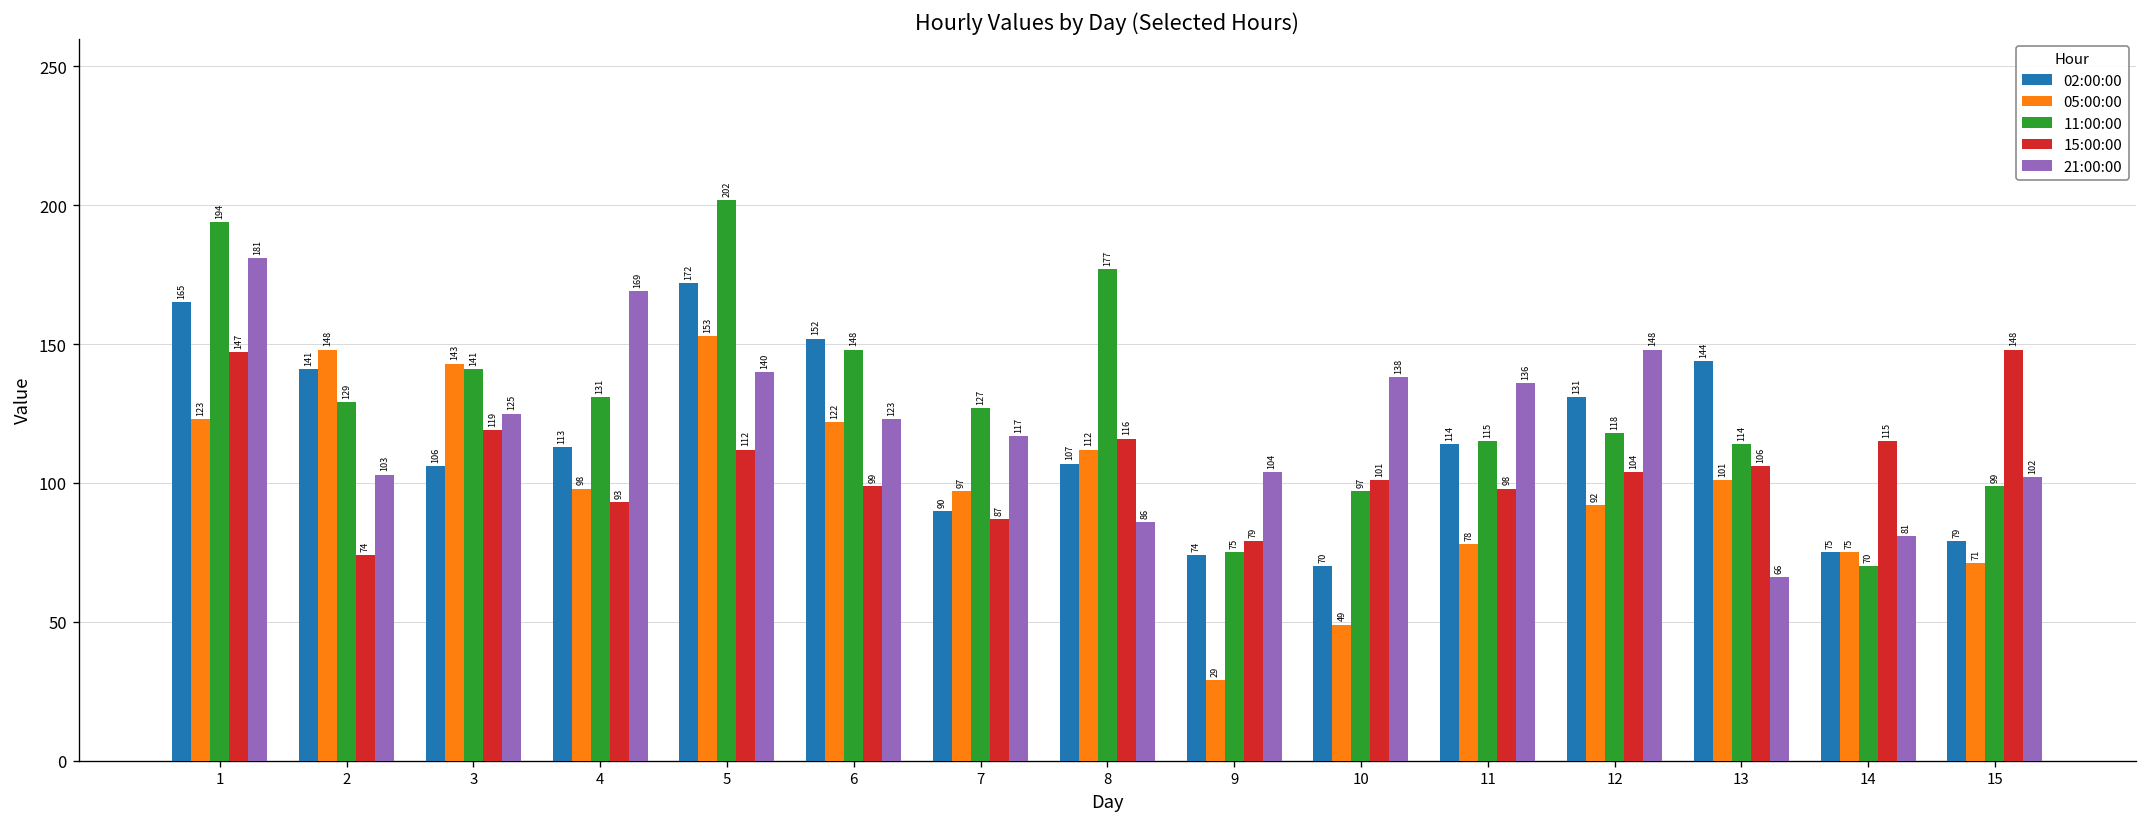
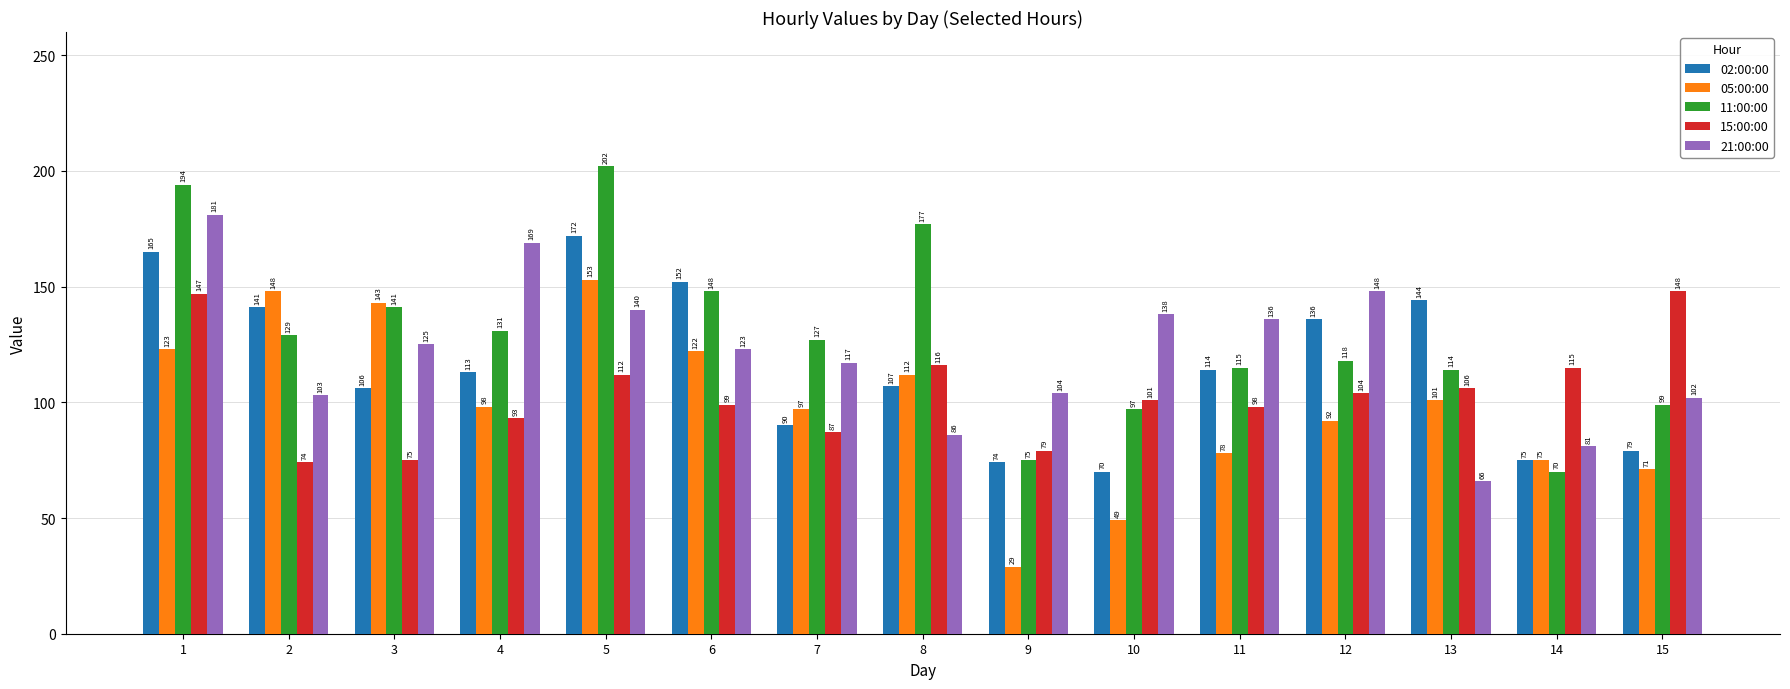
15:00:00, 3: 119 -> 75
02:00:00, 12: 131 -> 136
